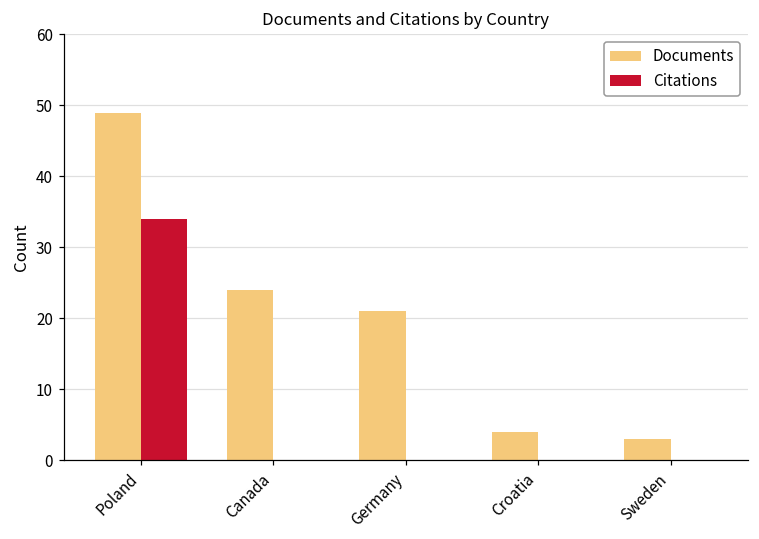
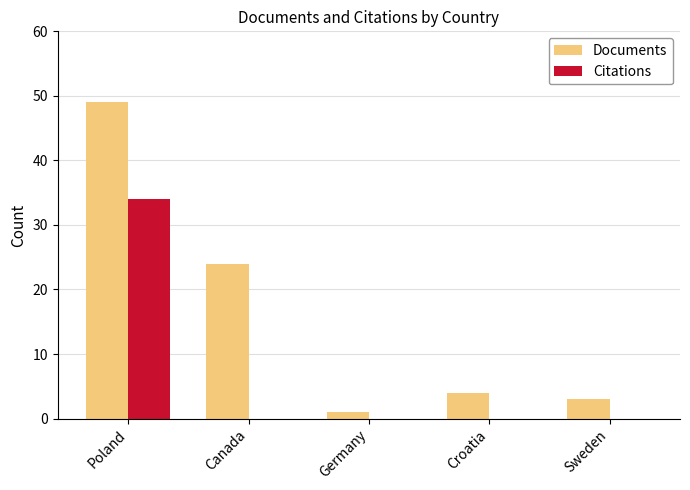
Documents, Germany: 21 -> 1
